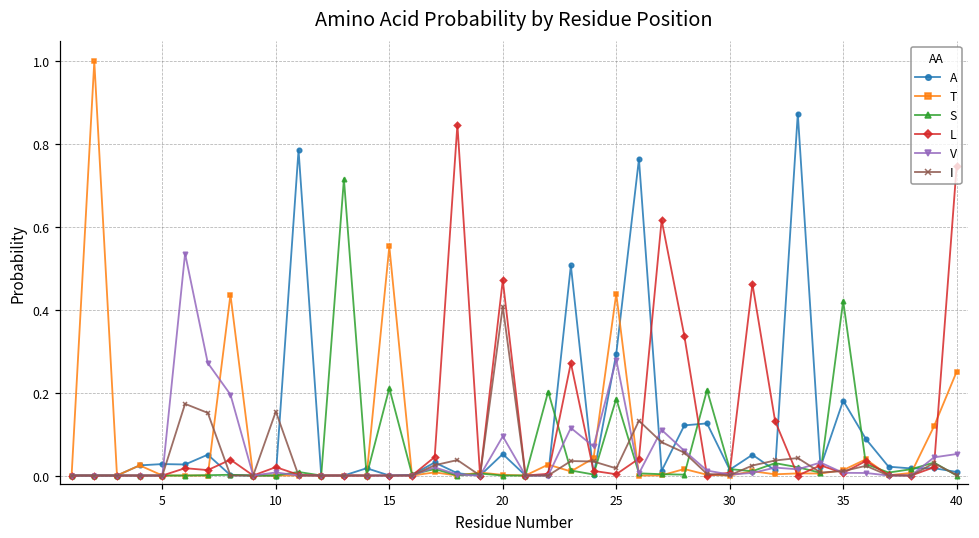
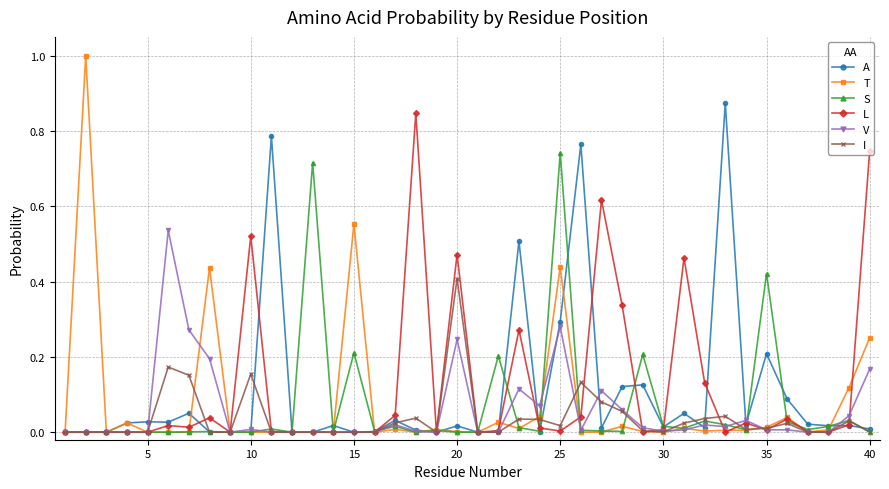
L, 10: 0.02 -> 0.52
A, 20: 0.05 -> 0.02
V, 20: 0.09 -> 0.25
S, 25: 0.19 -> 0.74
A, 35: 0.18 -> 0.21
V, 40: 0.05 -> 0.17
